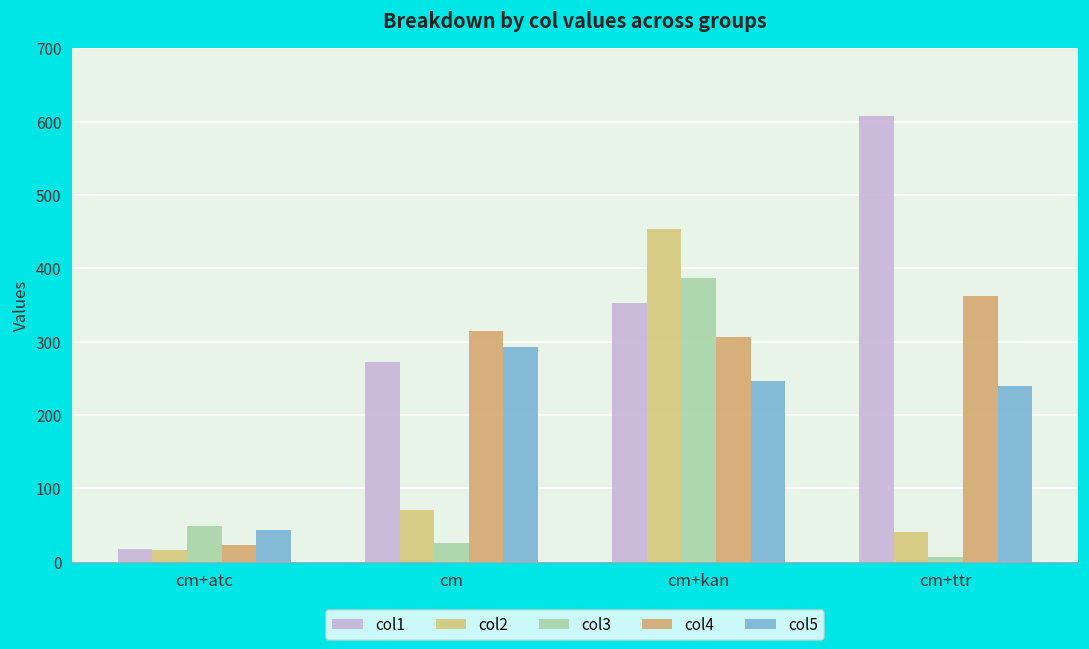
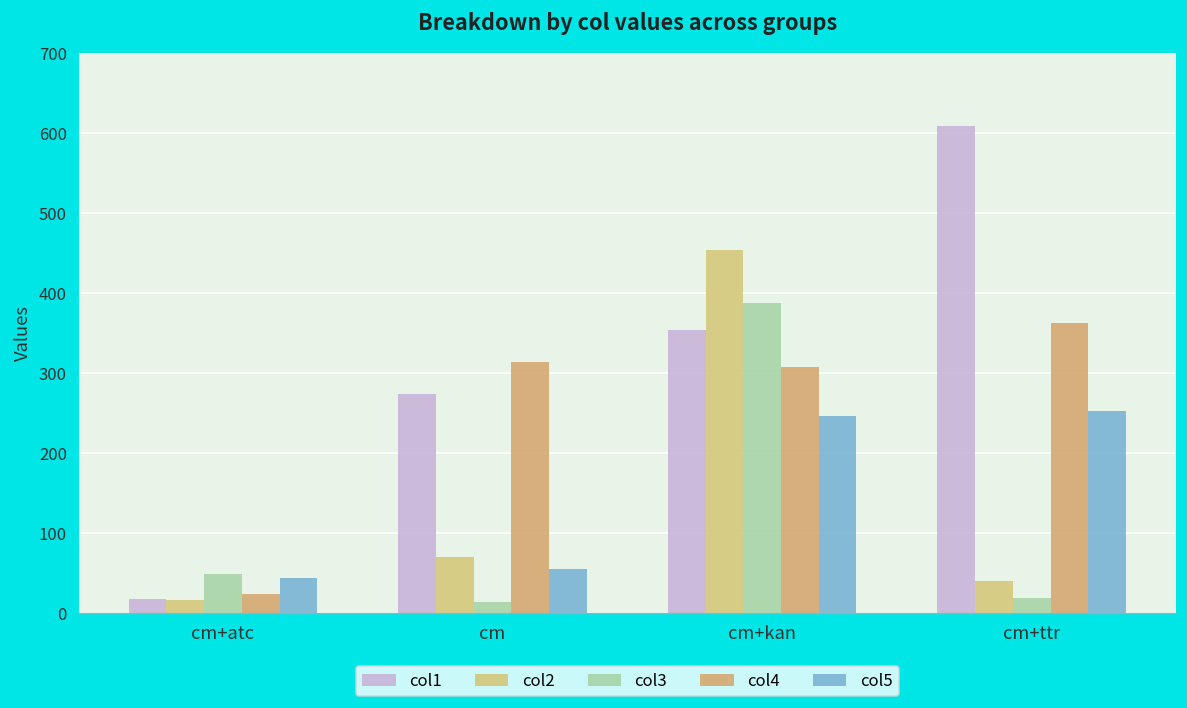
col3, cm: 30 -> 10
col5, cm: 290 -> 60
col3, cm+ttr: 10 -> 20
col5, cm+ttr: 240 -> 250
